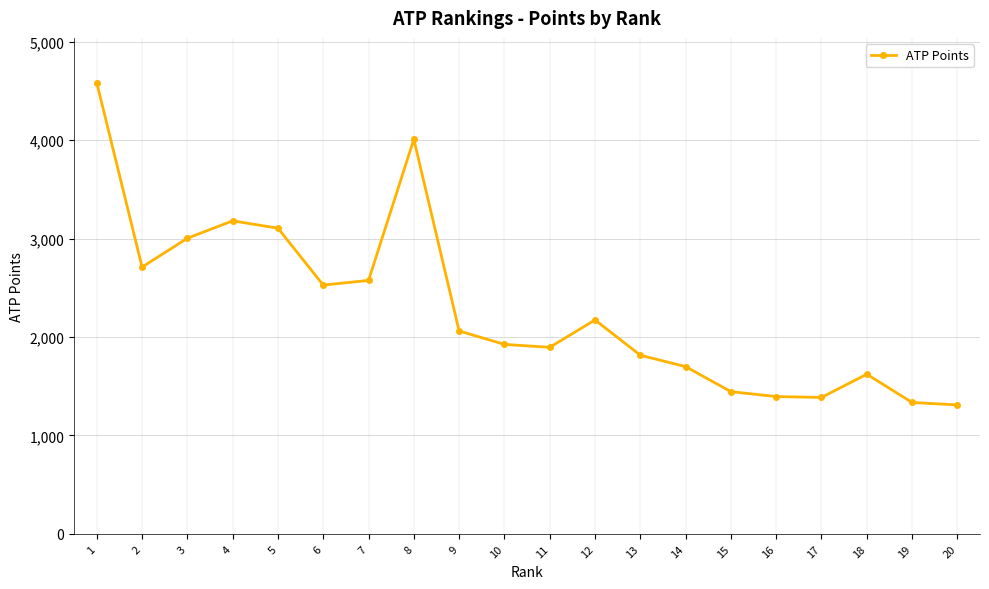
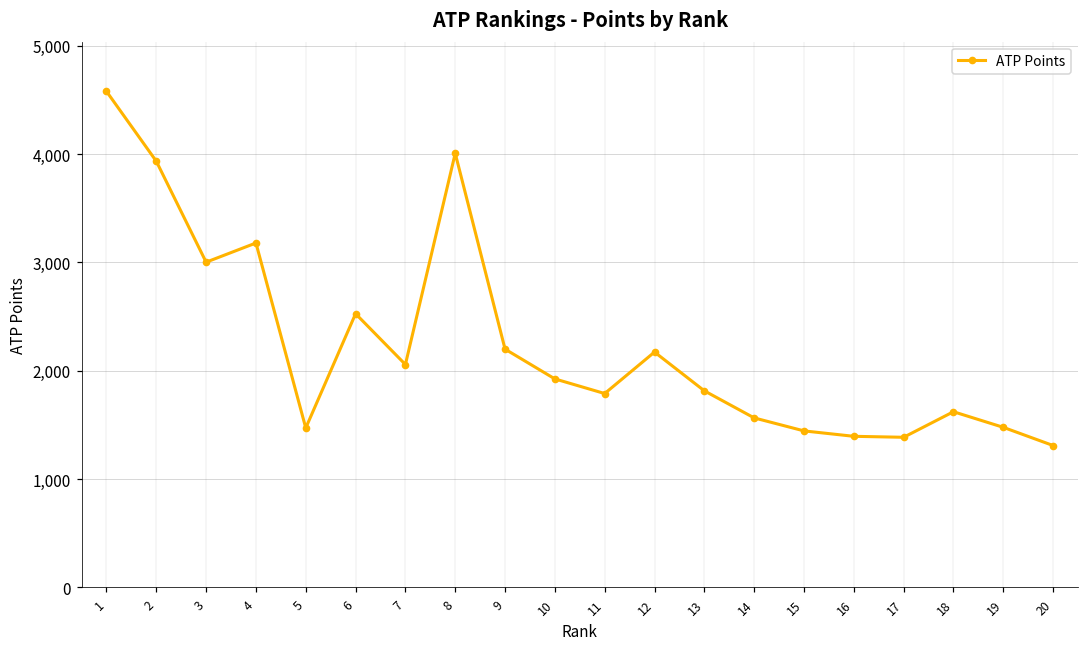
2: 2,700 -> 3,900
5: 3,100 -> 1,500
7: 2,600 -> 2,100
9: 2,100 -> 2,200
11: 1,900 -> 1,800
14: 1,700 -> 1,600
19: 1,300 -> 1,500
